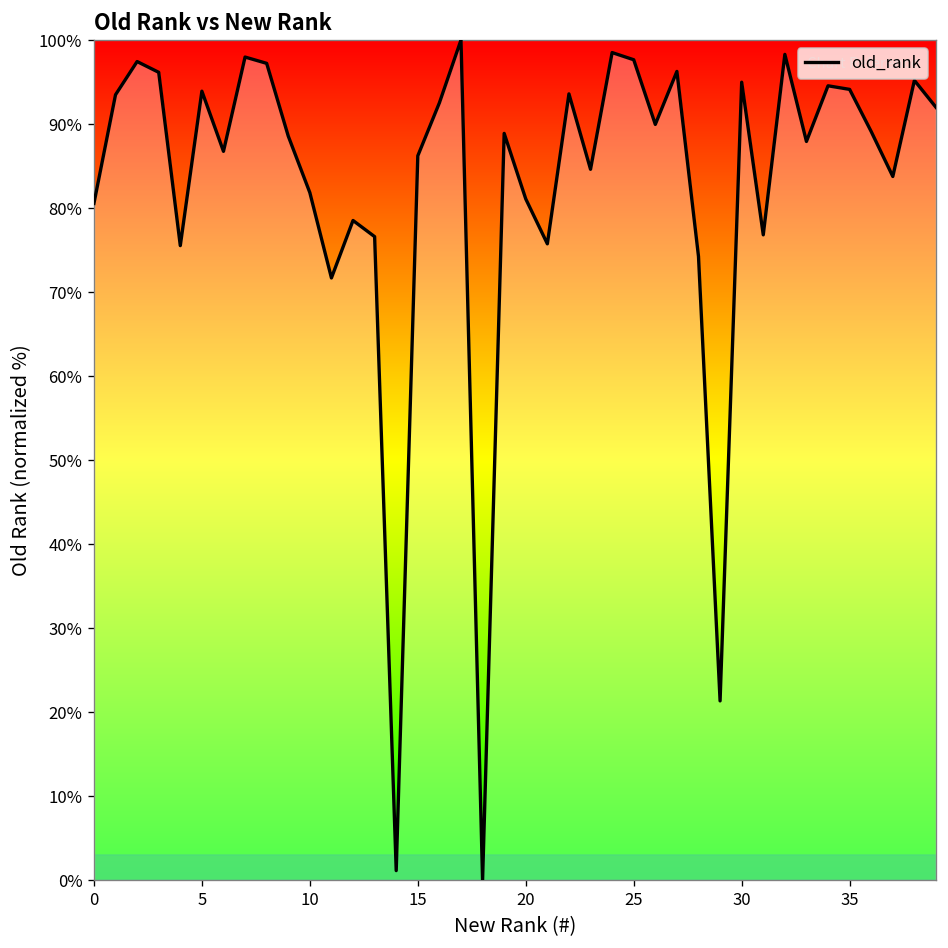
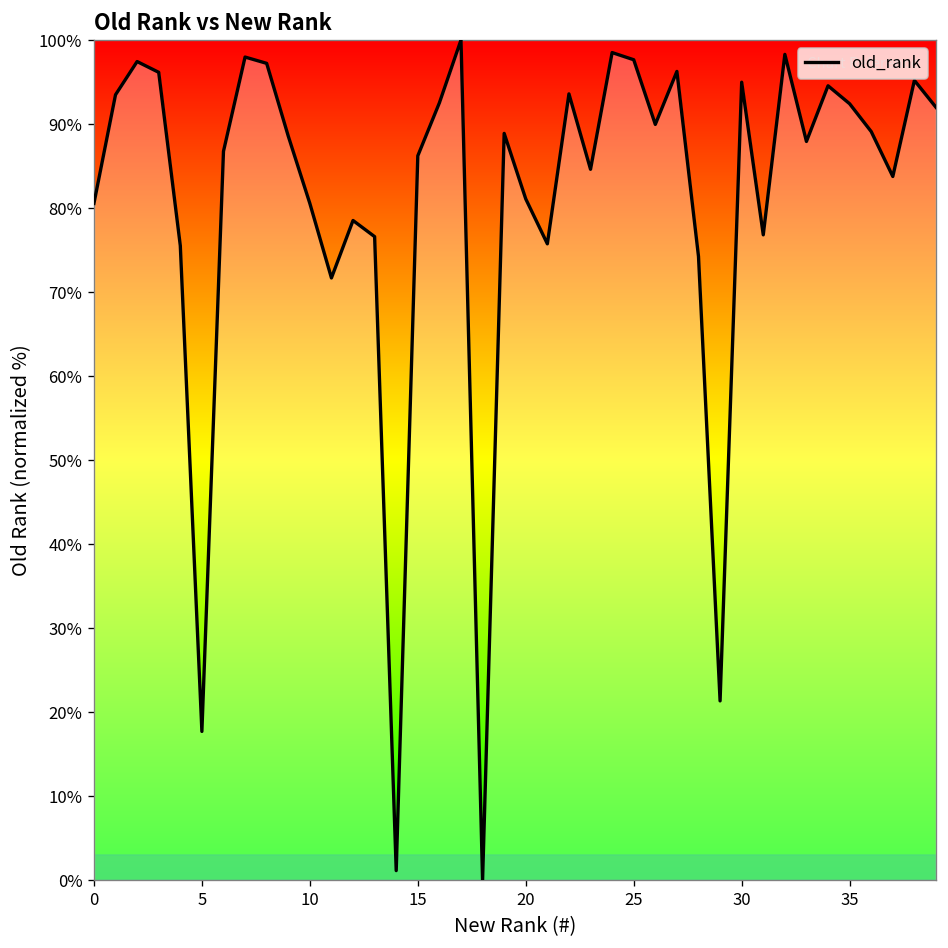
5: 94% -> 18%
10: 82% -> 81%
35: 94% -> 92%
